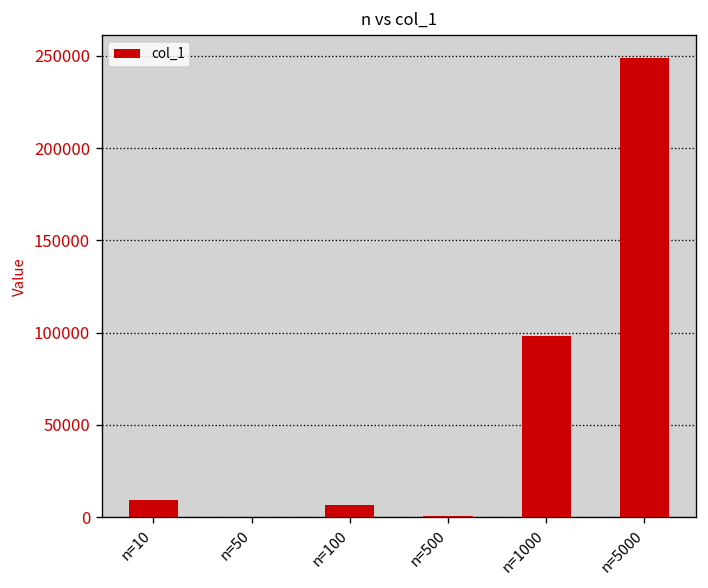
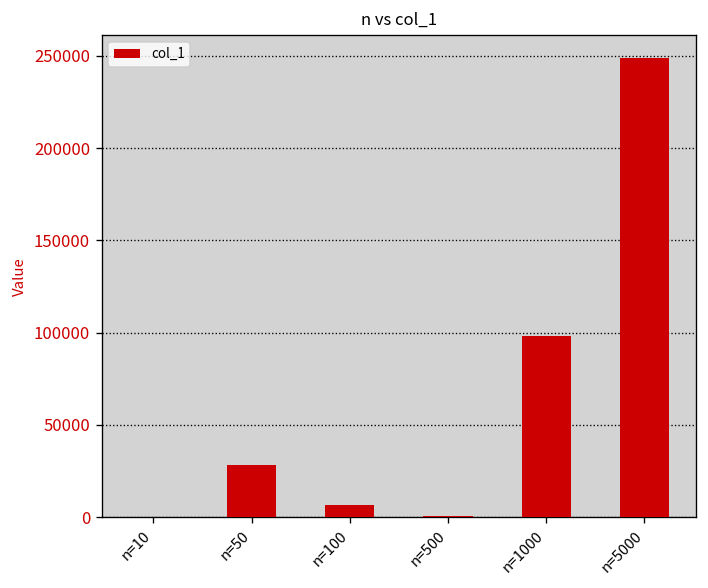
n=10: 9000 -> 0
n=50: 0 -> 28000
